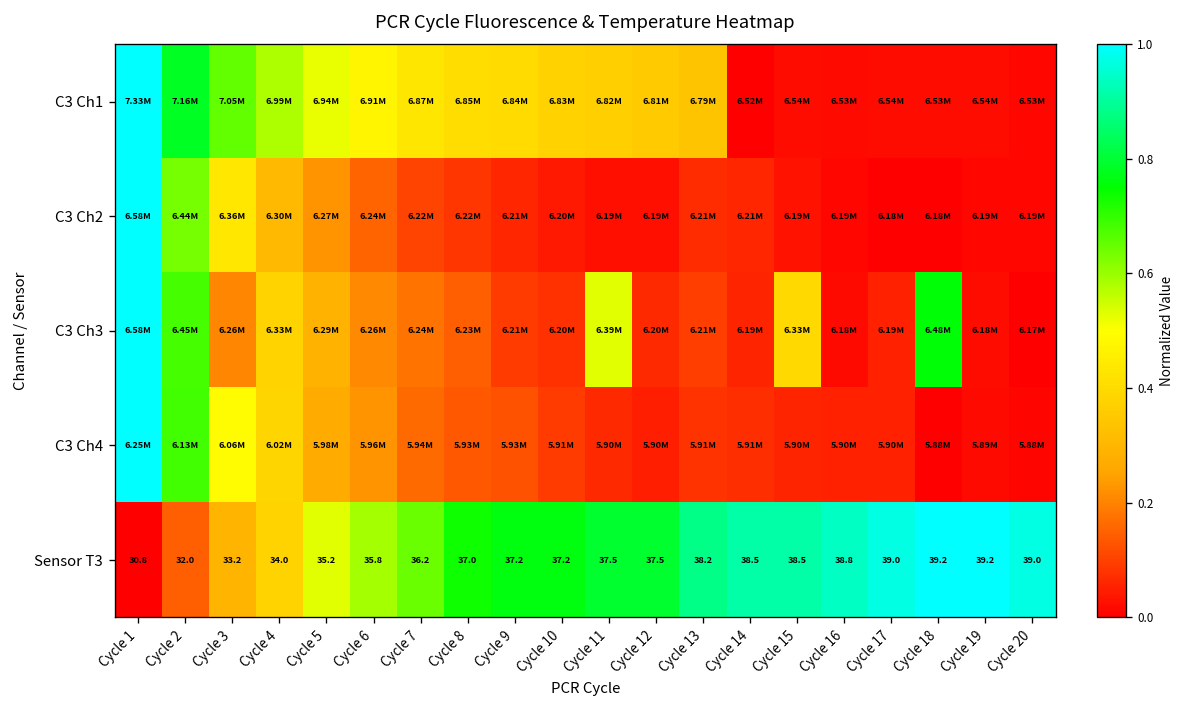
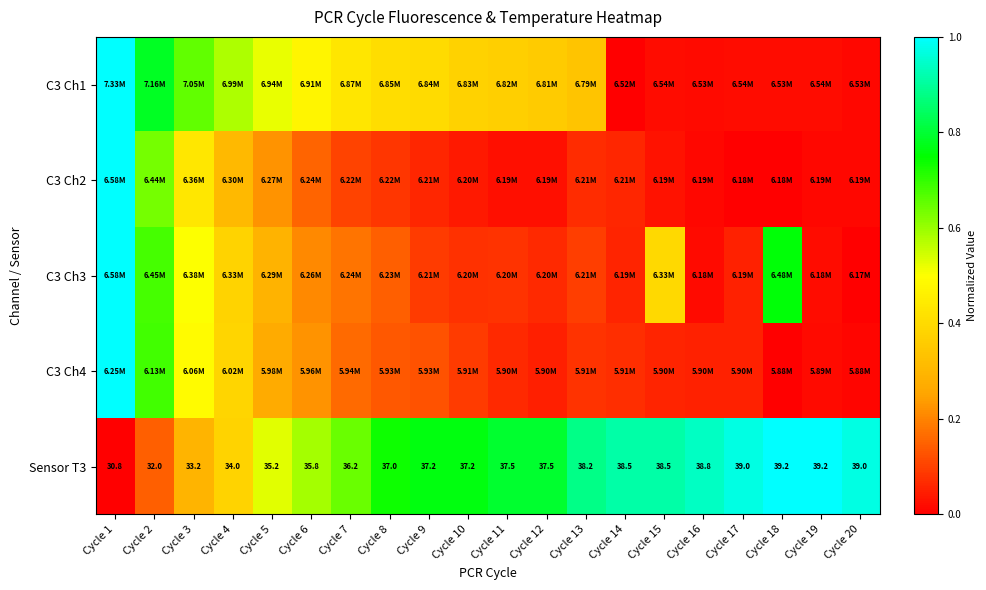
C3 Ch3, Cycle 3: 6.26M -> 6.38M
C3 Ch3, Cycle 11: 6.39M -> 6.20M
